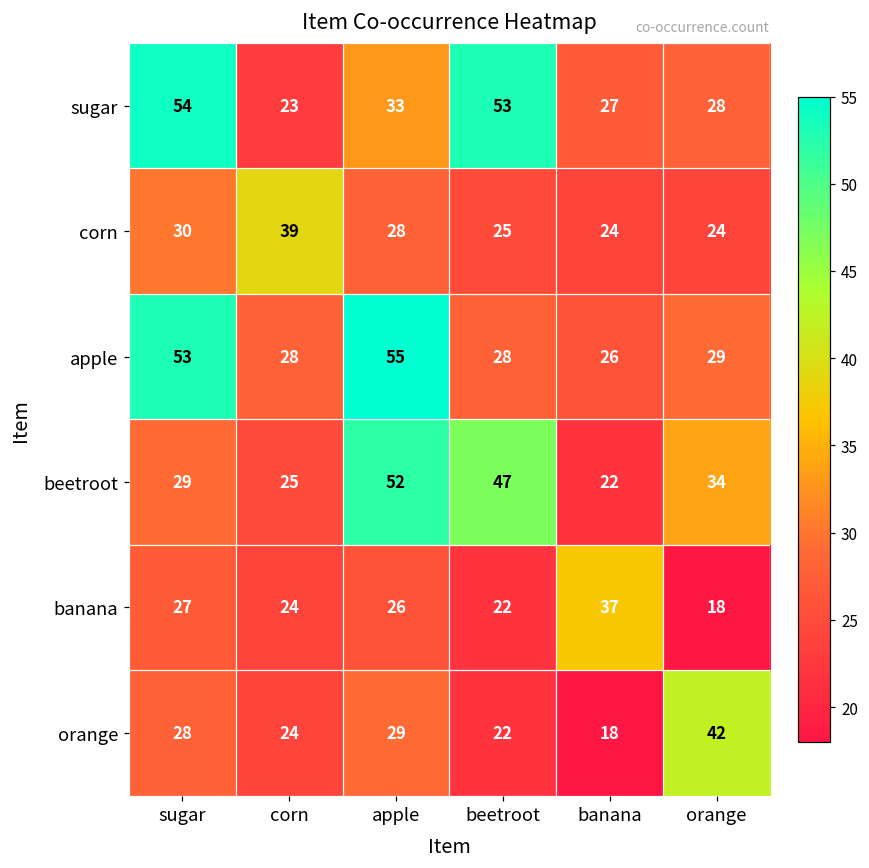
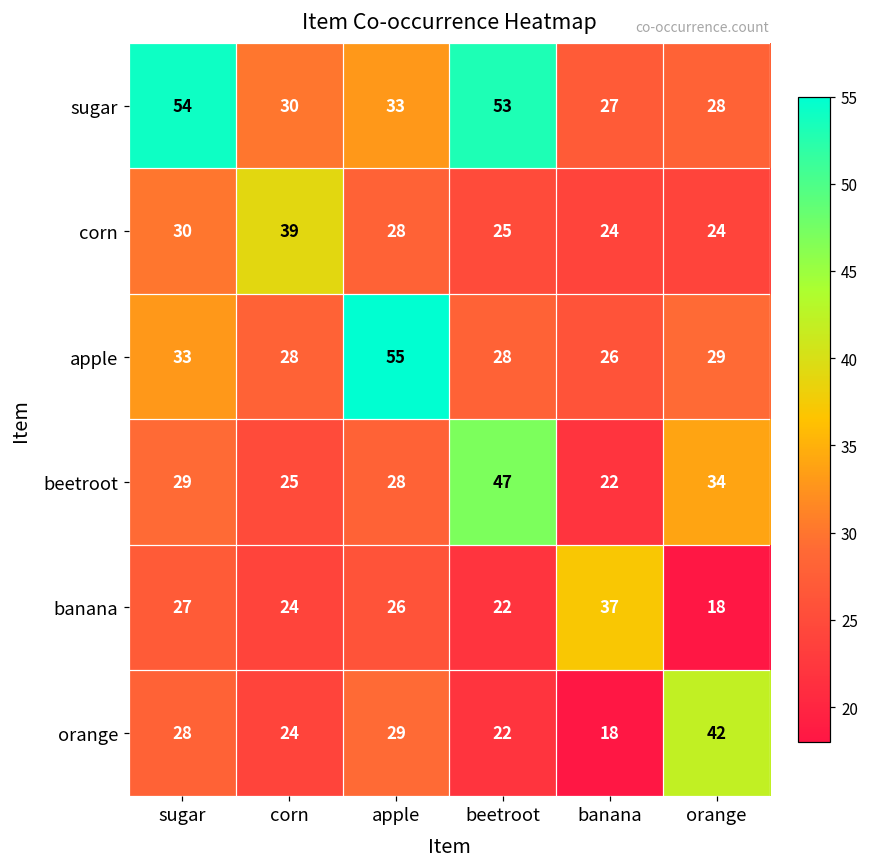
sugar, corn: 23 -> 30
apple, sugar: 53 -> 33
beetroot, apple: 52 -> 28
